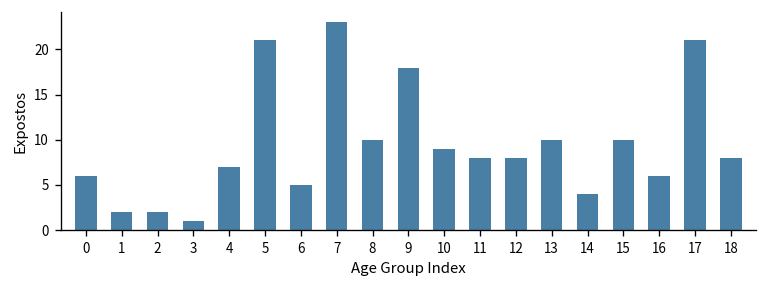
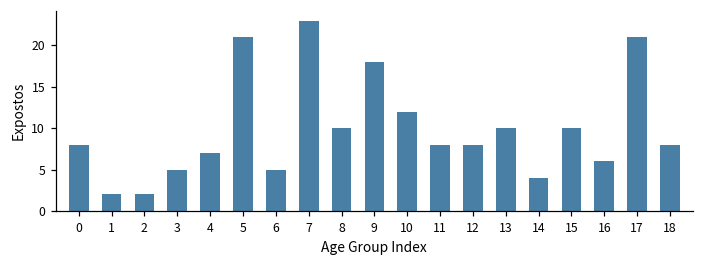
0: 6 -> 8
3: 1 -> 5
10: 9 -> 12
